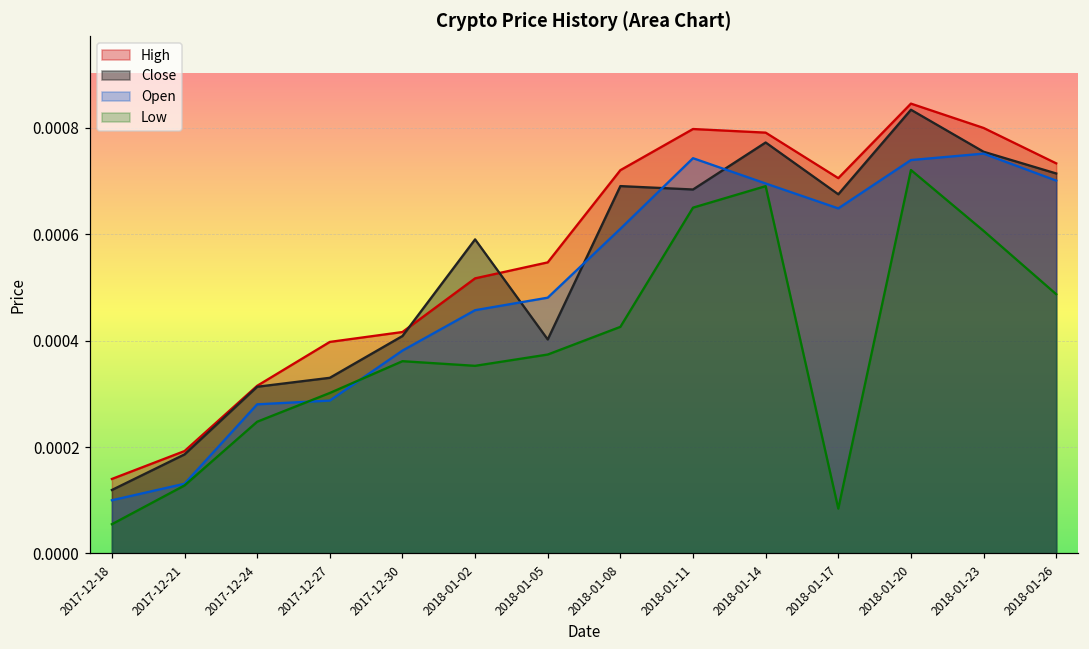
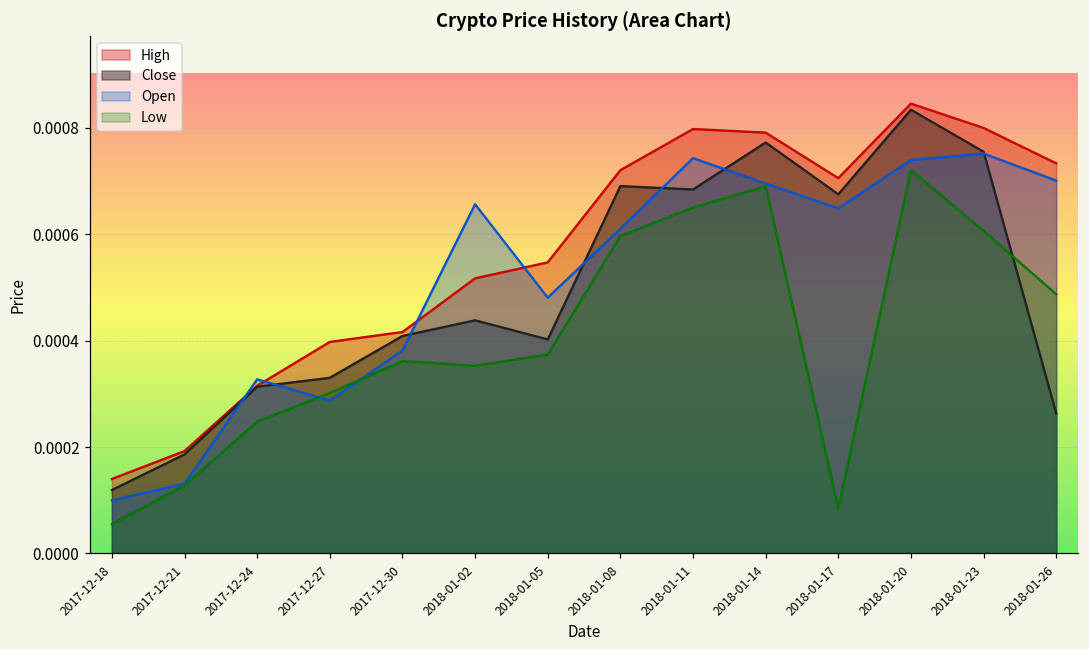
Open, 2017-12-24: 0.00028 -> 0.00033
Close, 2018-01-02: 0.00059 -> 0.00044
Open, 2018-01-02: 0.00046 -> 0.00066
Low, 2018-01-08: 0.00043 -> 0.00060
Close, 2018-01-26: 0.00071 -> 0.00026
